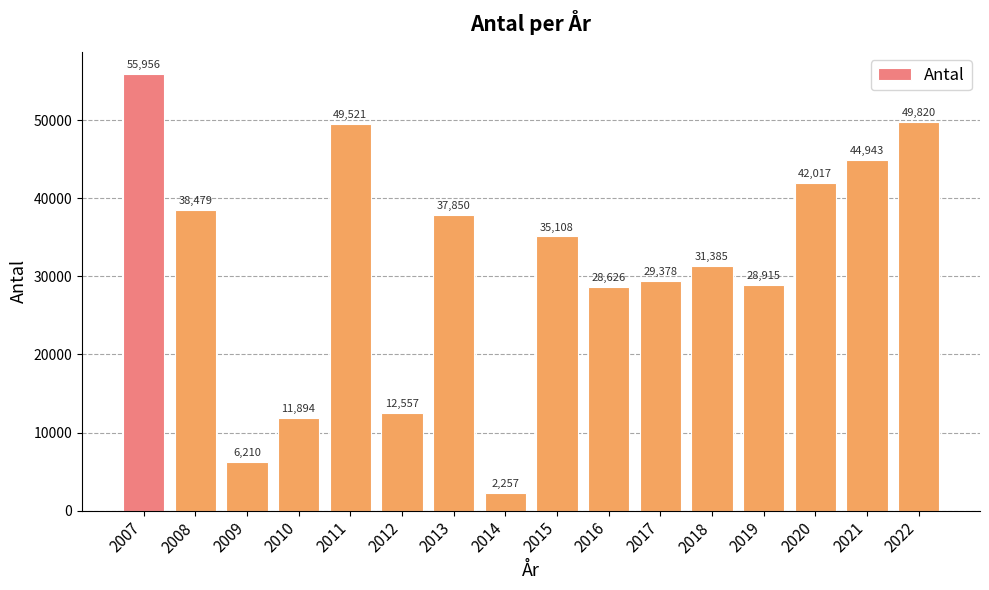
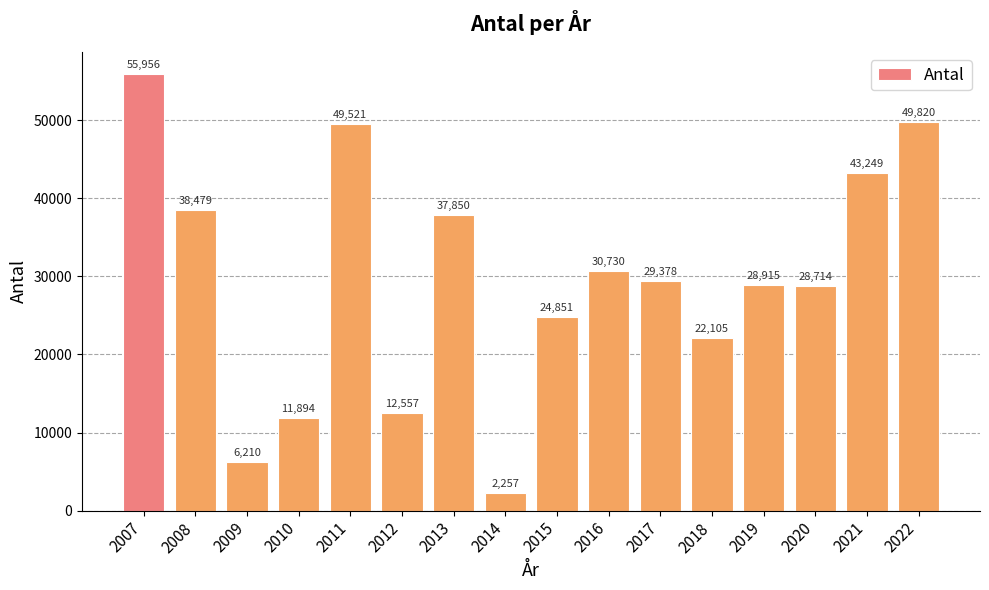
2015: 35,108 -> 24,851
2016: 28,626 -> 30,730
2018: 31,385 -> 22,105
2020: 42,017 -> 28,714
2021: 44,943 -> 43,249
